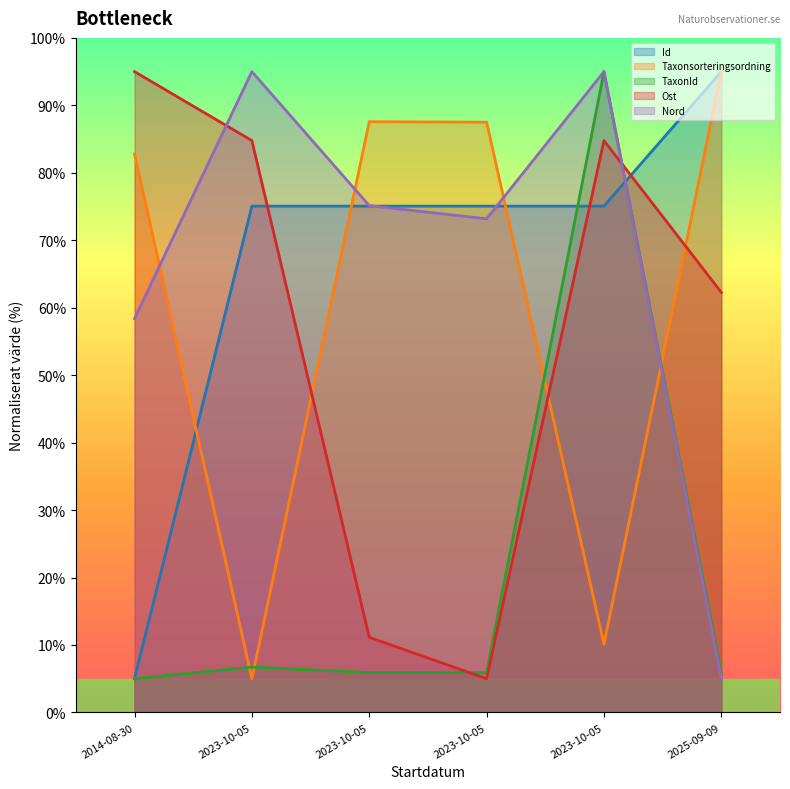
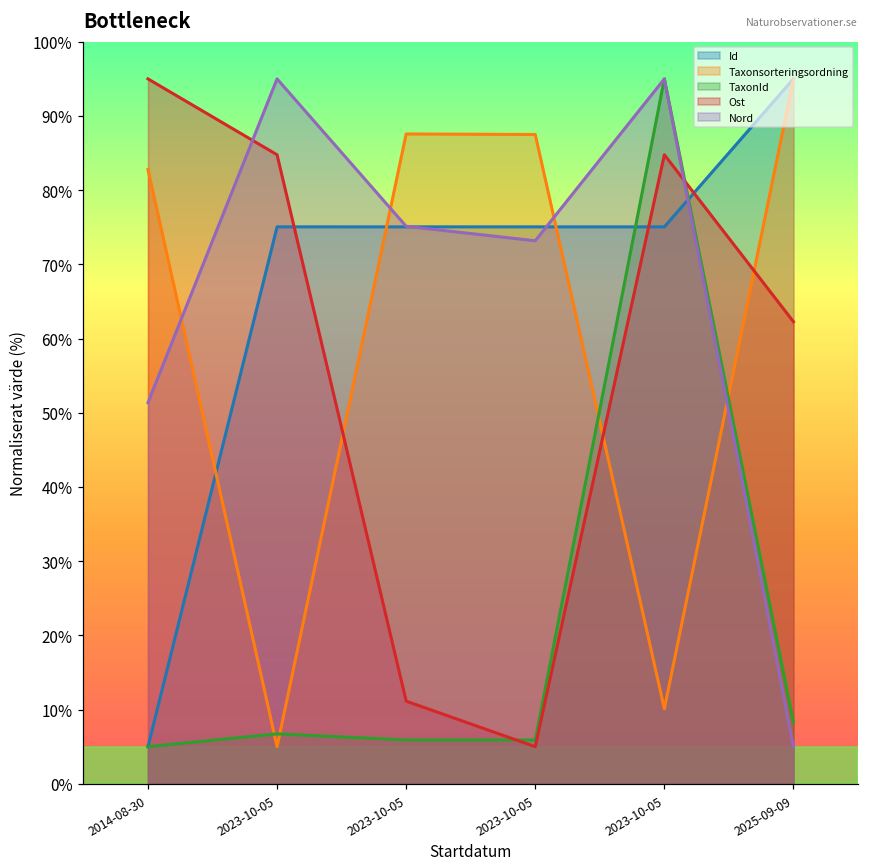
Nord, 2014-08-30: 58% -> 51%
TaxonId, 2025-09-09: 6% -> 8%
